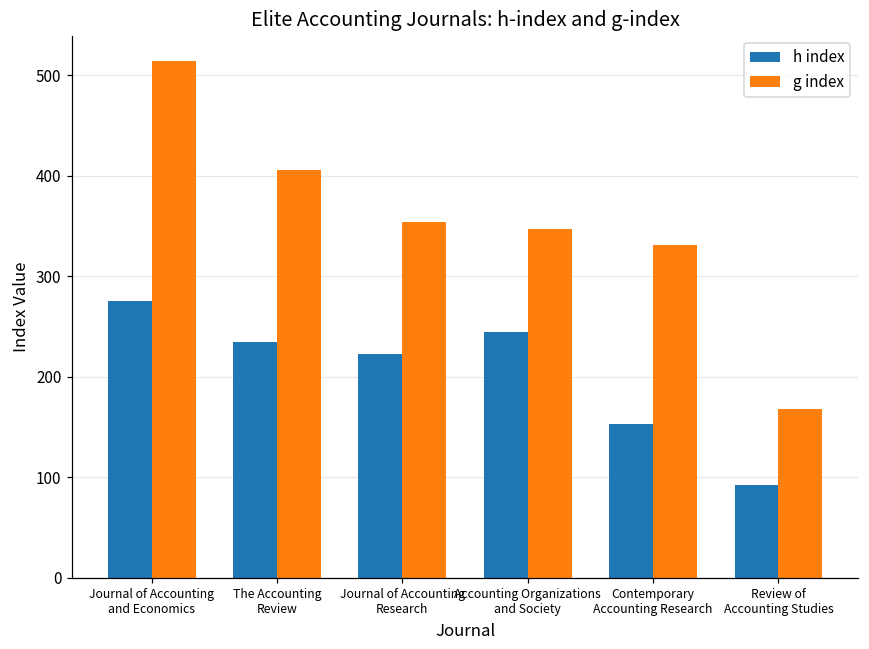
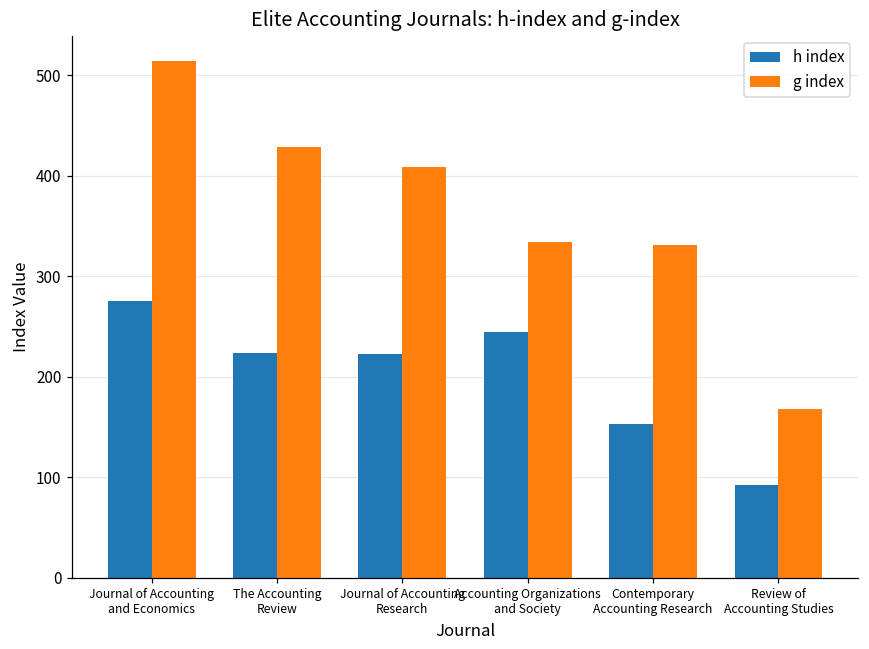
h index, The Accounting Review: 240 -> 220
g index, The Accounting Review: 410 -> 430
g index, Journal of Accounting Research: 350 -> 410
g index, Accounting Organizations and Society: 350 -> 330
